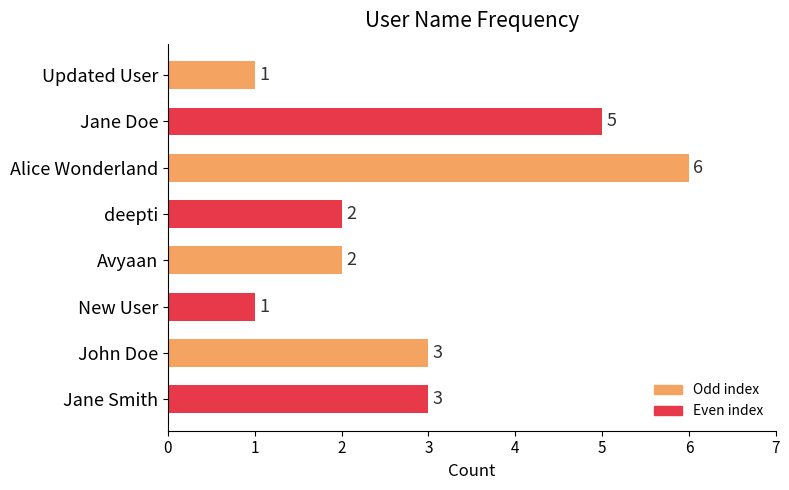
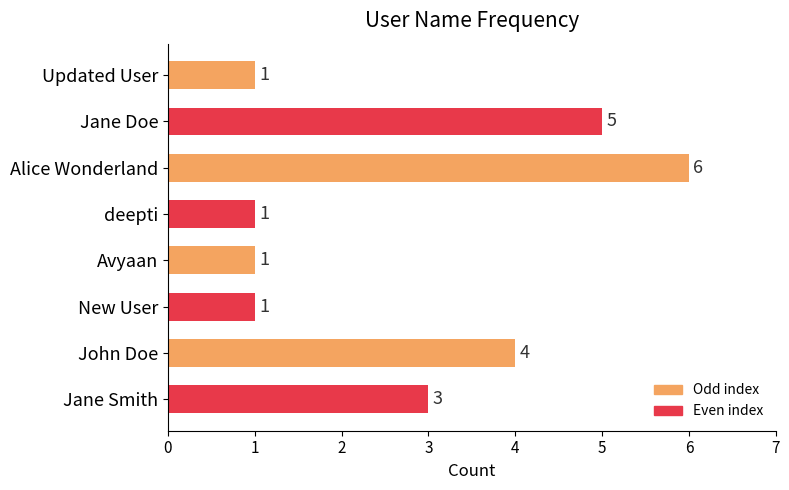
deepti: 2 -> 1
Avyaan: 2 -> 1
John Doe: 3 -> 4
